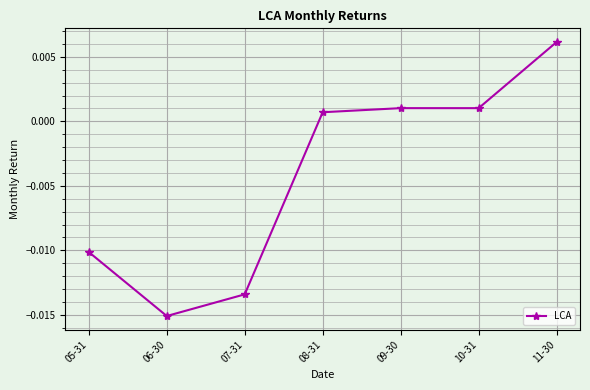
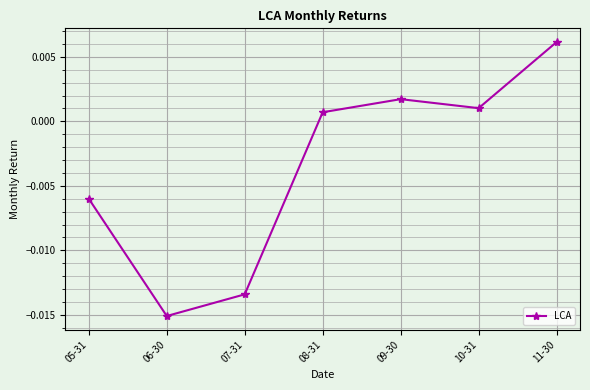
05-31: -0.0101 -> -0.0060
09-30: 0.0010 -> 0.0017
